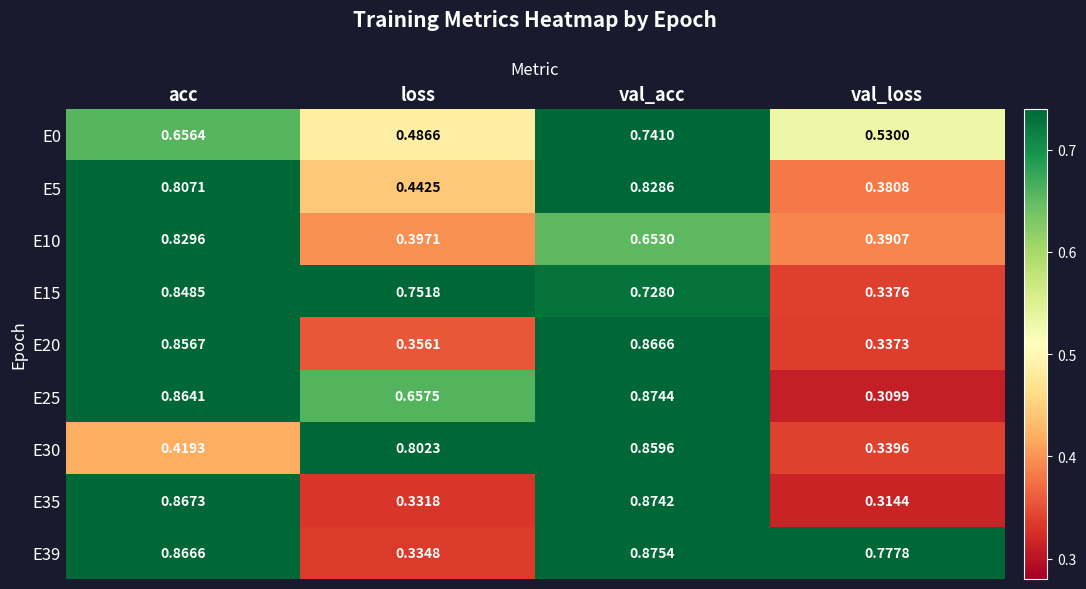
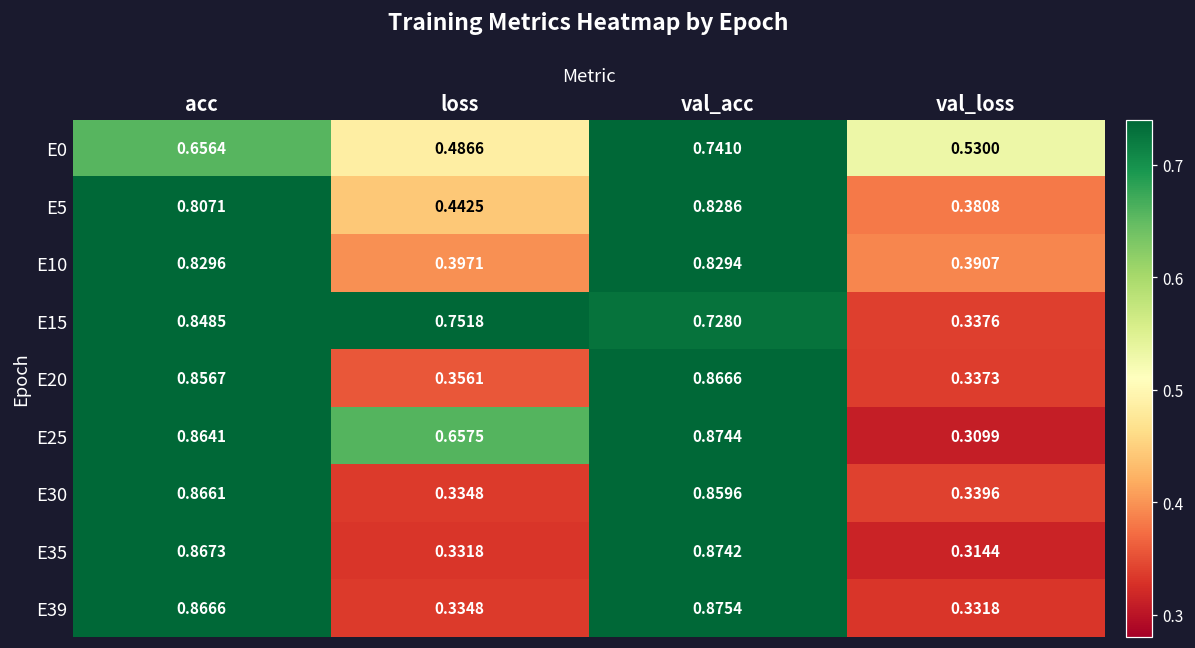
E10, val_acc: 0.6530 -> 0.8294
E30, acc: 0.4193 -> 0.8661
E30, loss: 0.8023 -> 0.3348
E39, val_loss: 0.7778 -> 0.3318
